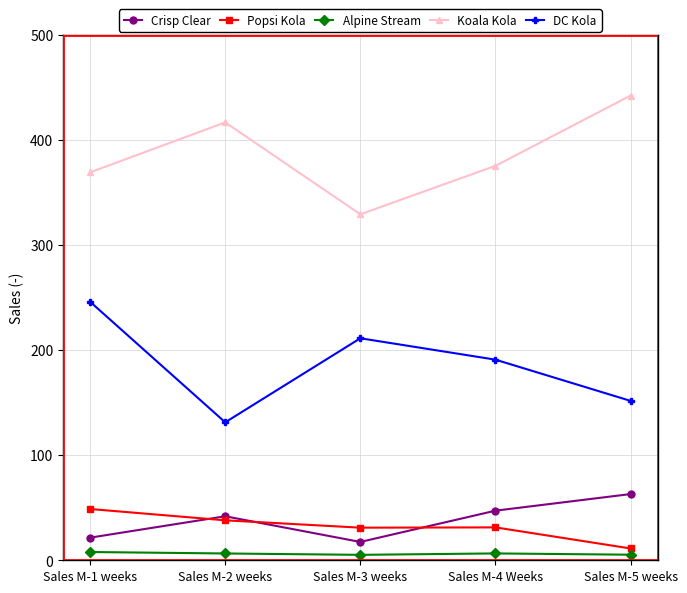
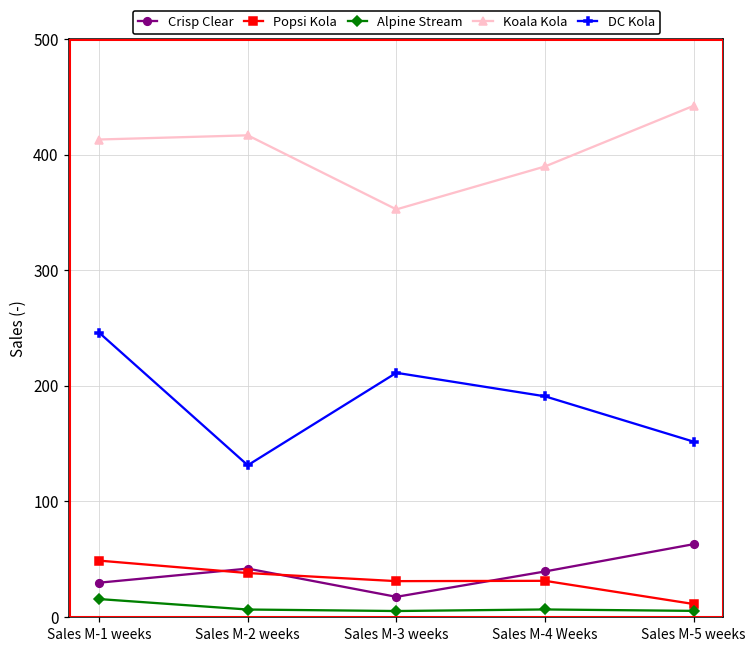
Crisp Clear, Sales M-1 weeks: 22 -> 30
Alpine Stream, Sales M-1 weeks: 8 -> 16
Koala Kola, Sales M-1 weeks: 369 -> 413
Koala Kola, Sales M-3 weeks: 329 -> 353
Crisp Clear, Sales M-4 Weeks: 47 -> 39
Koala Kola, Sales M-4 Weeks: 375 -> 390
